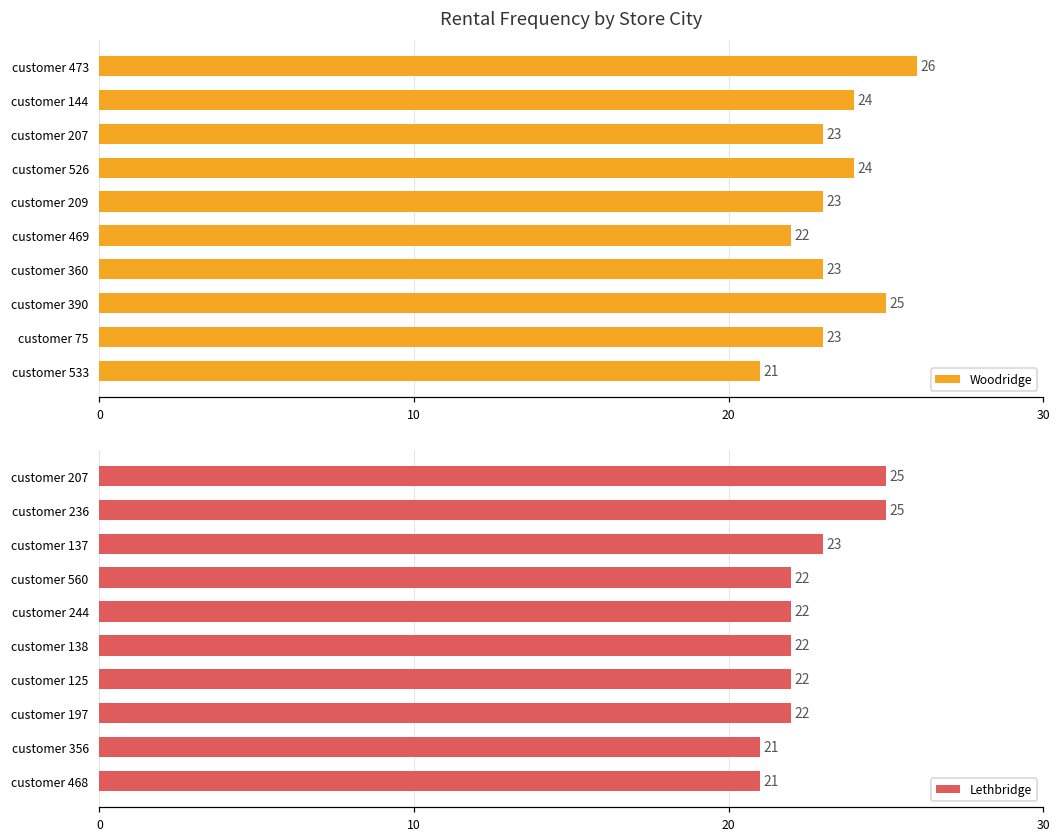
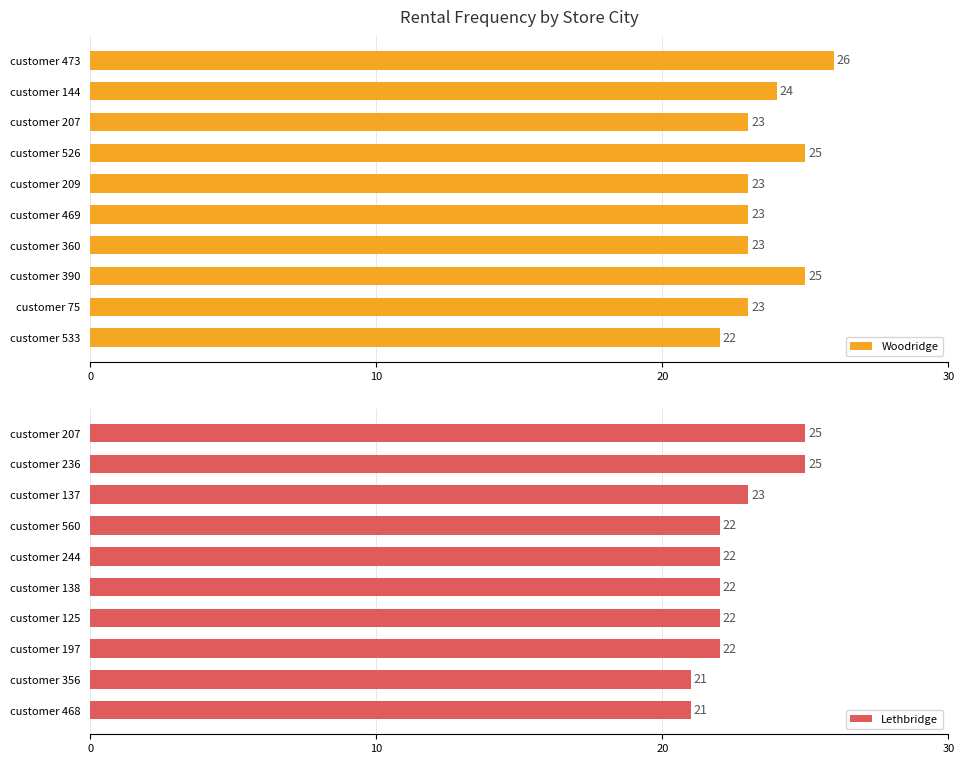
Rental Frequency by Store City, customer 526: 24 -> 25
Rental Frequency by Store City, customer 469: 22 -> 23
Rental Frequency by Store City, customer 533: 21 -> 22
